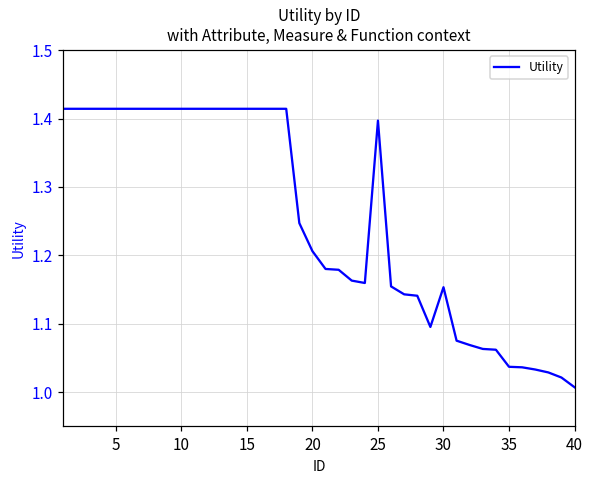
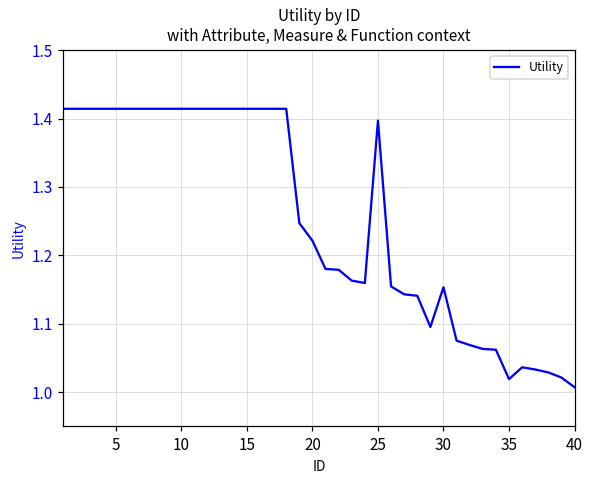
20: 1.21 -> 1.22
35: 1.04 -> 1.02
